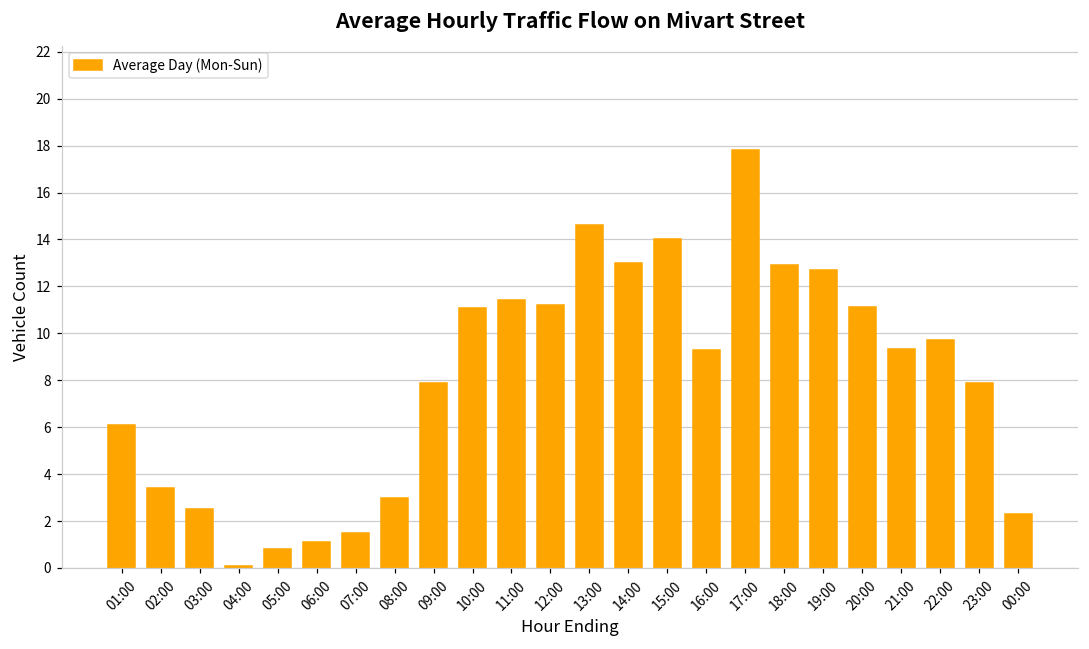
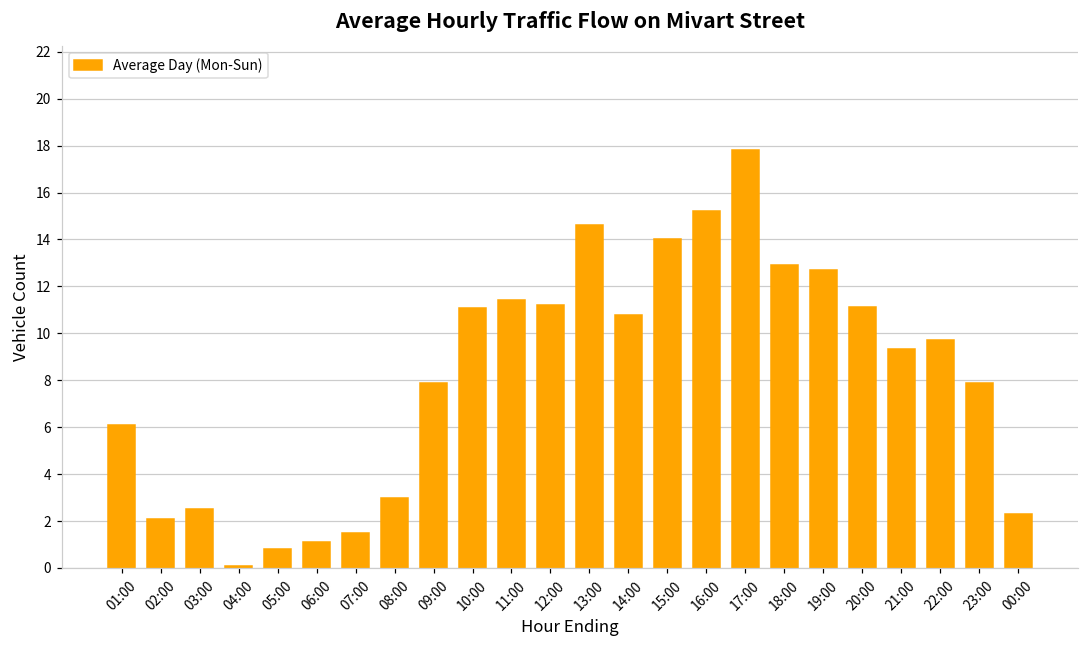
02:00: 3.4 -> 2.1
14:00: 13.0 -> 10.8
16:00: 9.3 -> 15.2
